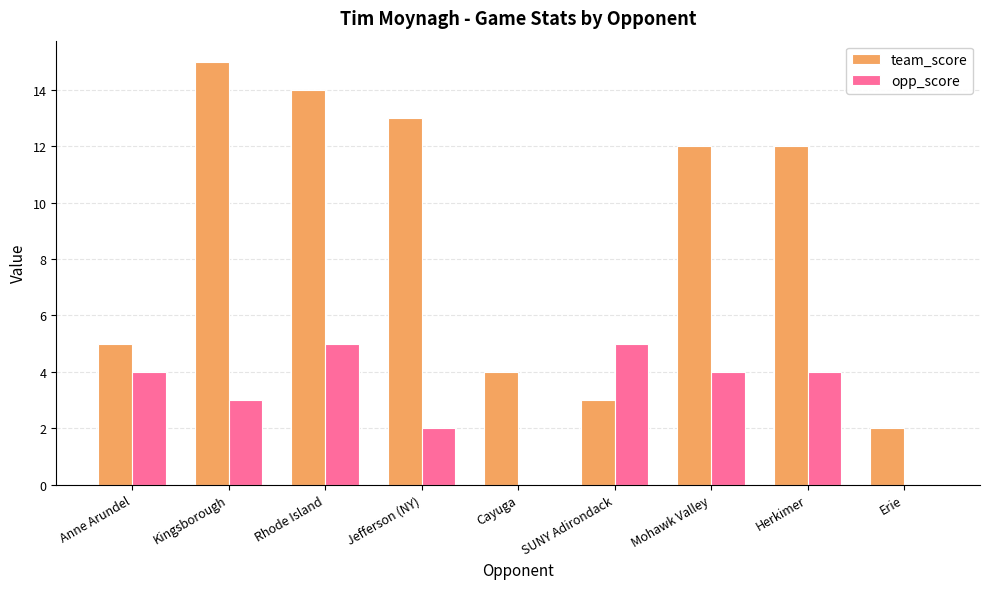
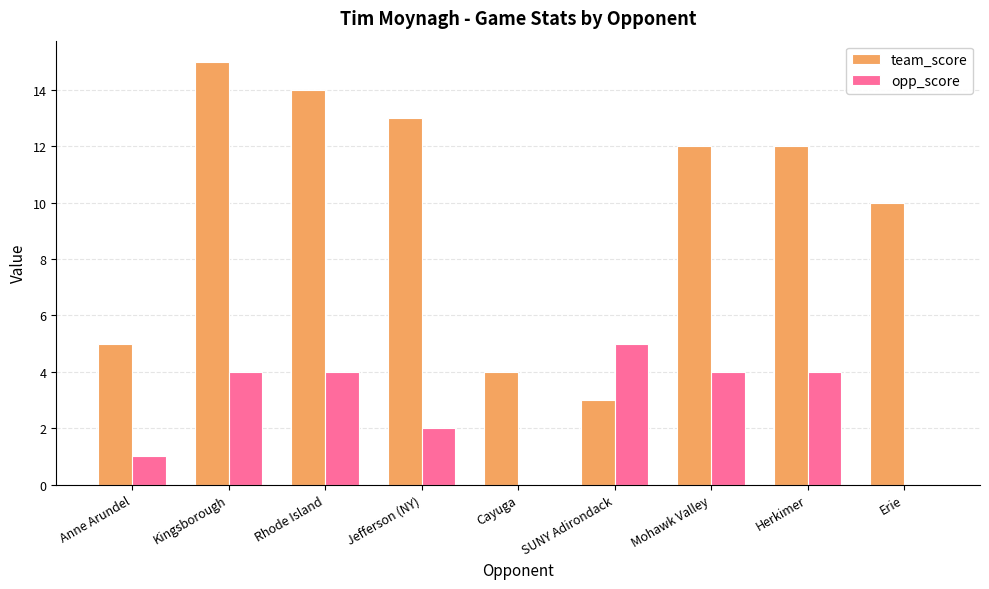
opp_score, Anne Arundel: 4 -> 1
opp_score, Kingsborough: 3 -> 4
opp_score, Rhode Island: 5 -> 4
team_score, Erie: 2 -> 10
